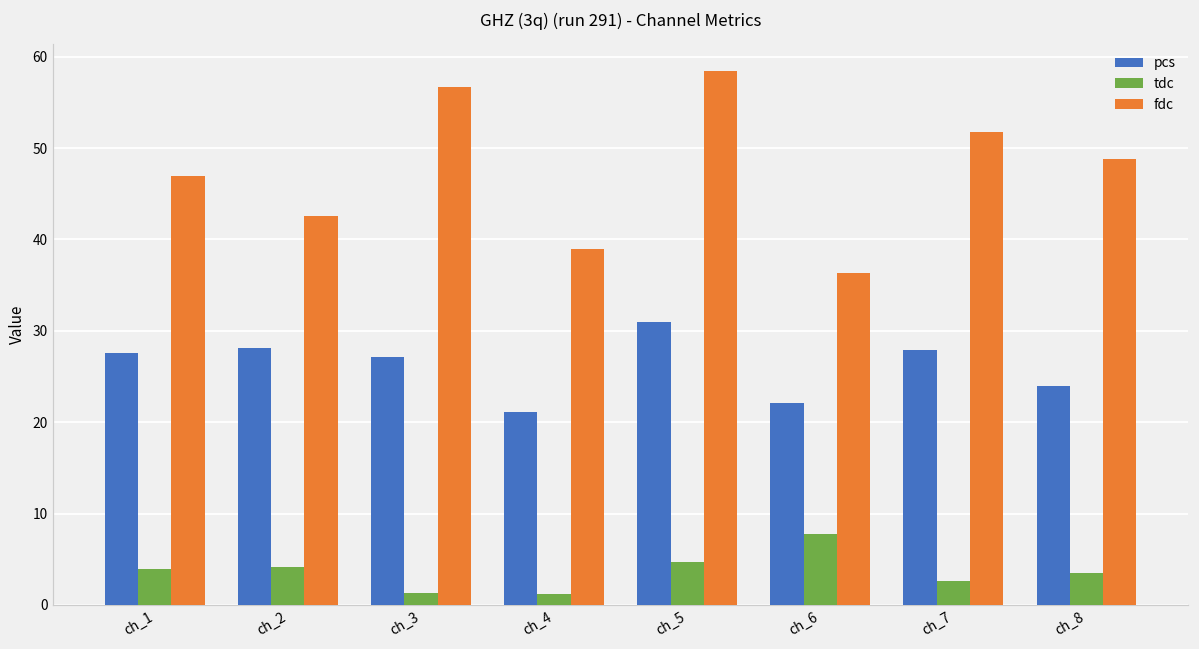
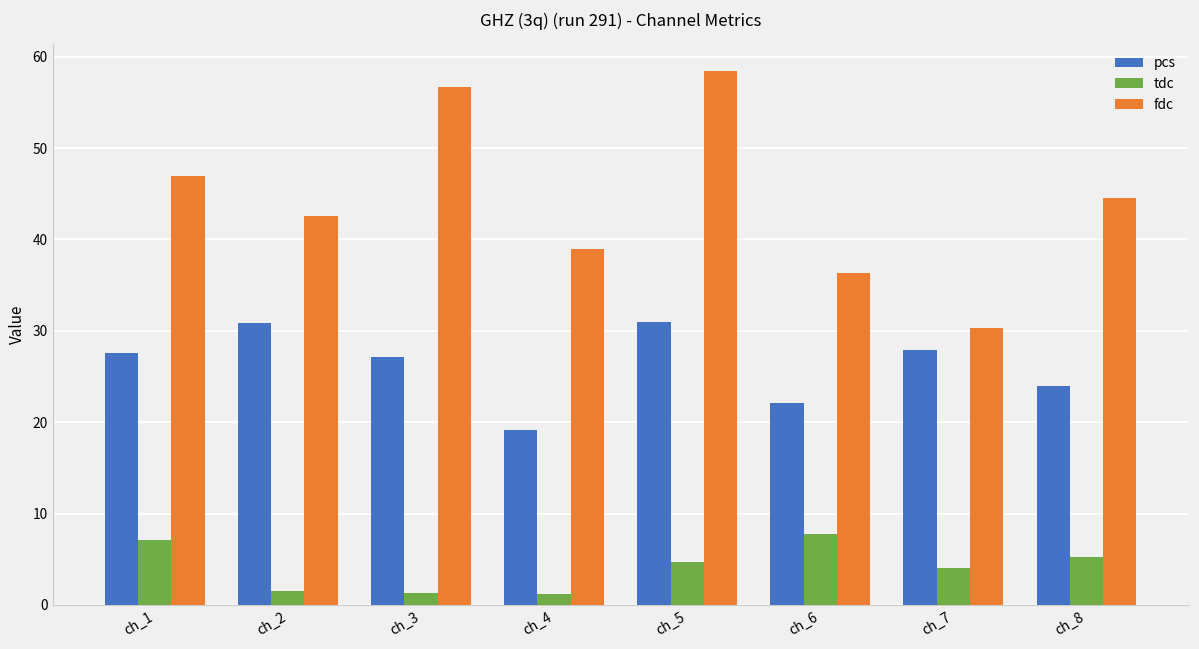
tdc, ch_1: 4 -> 7
pcs, ch_2: 28 -> 31
tdc, ch_2: 4 -> 1
pcs, ch_4: 21 -> 19
tdc, ch_7: 3 -> 4
fdc, ch_7: 52 -> 30
tdc, ch_8: 3 -> 5
fdc, ch_8: 49 -> 44
